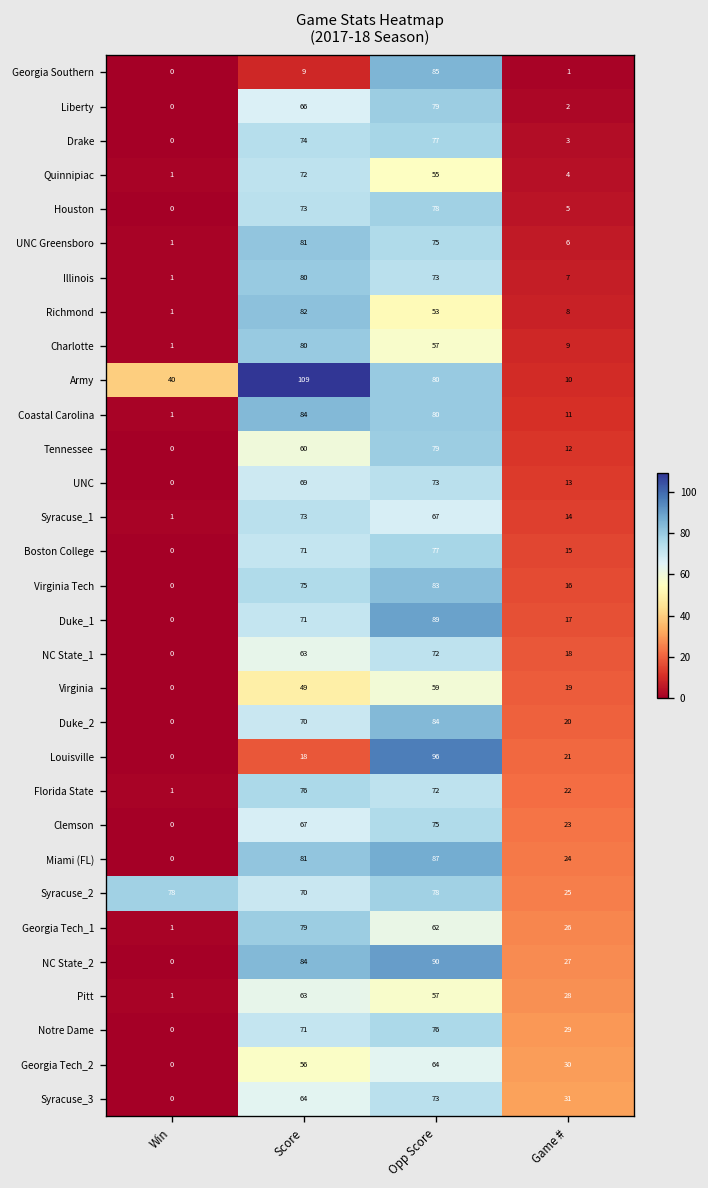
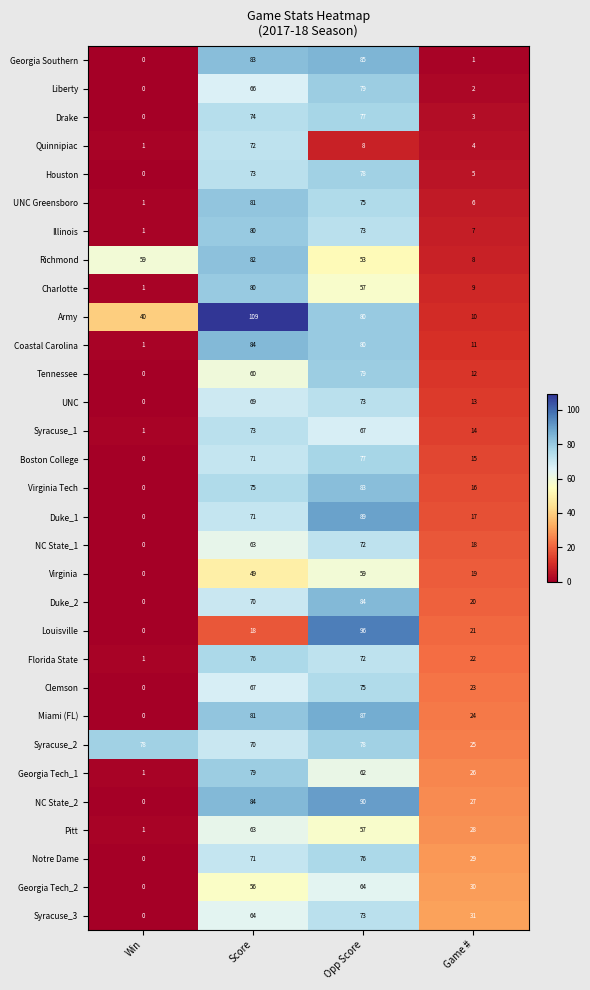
Georgia Southern, Score: 9 -> 83
Quinnipiac, Opp Score: 55 -> 8
Richmond, Win: 1 -> 59
